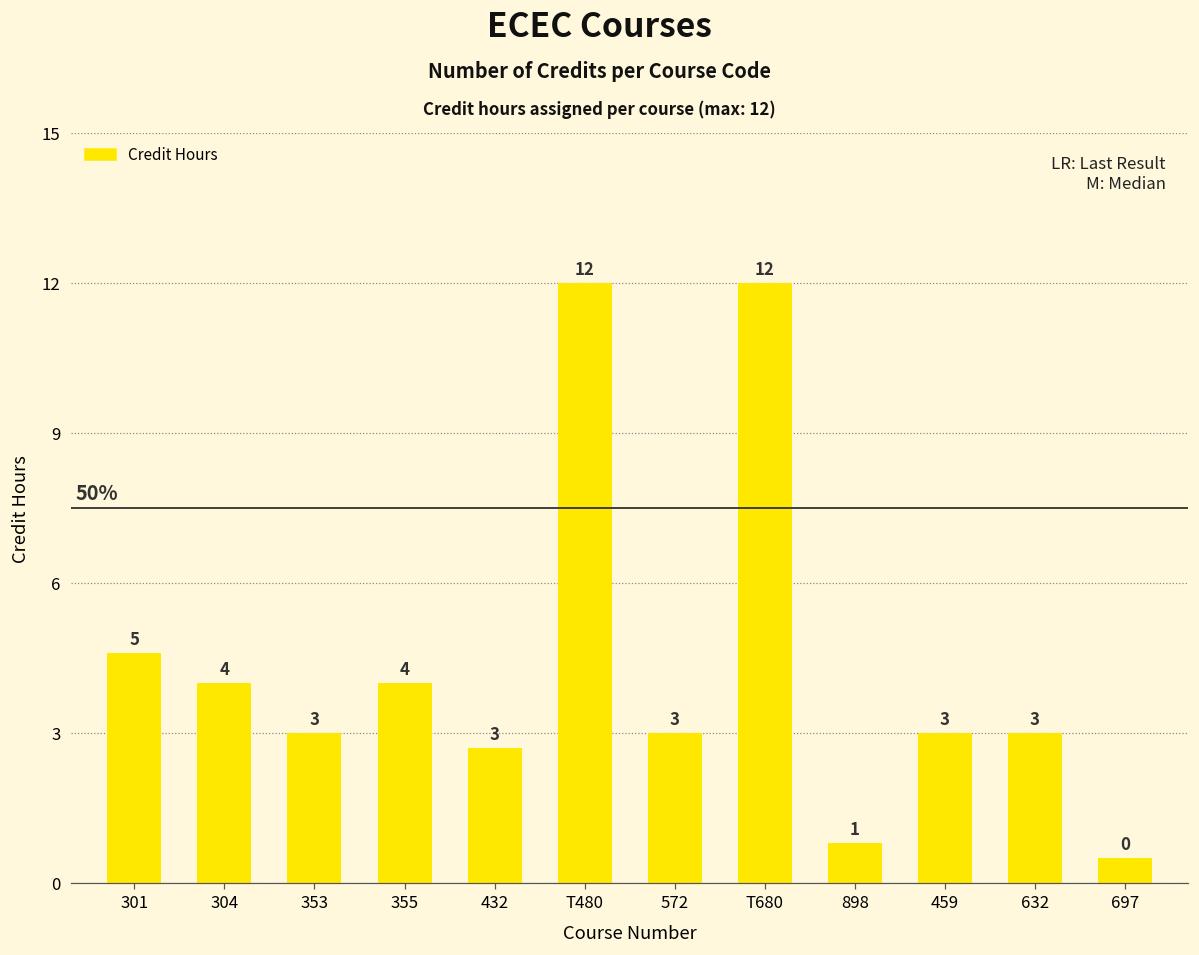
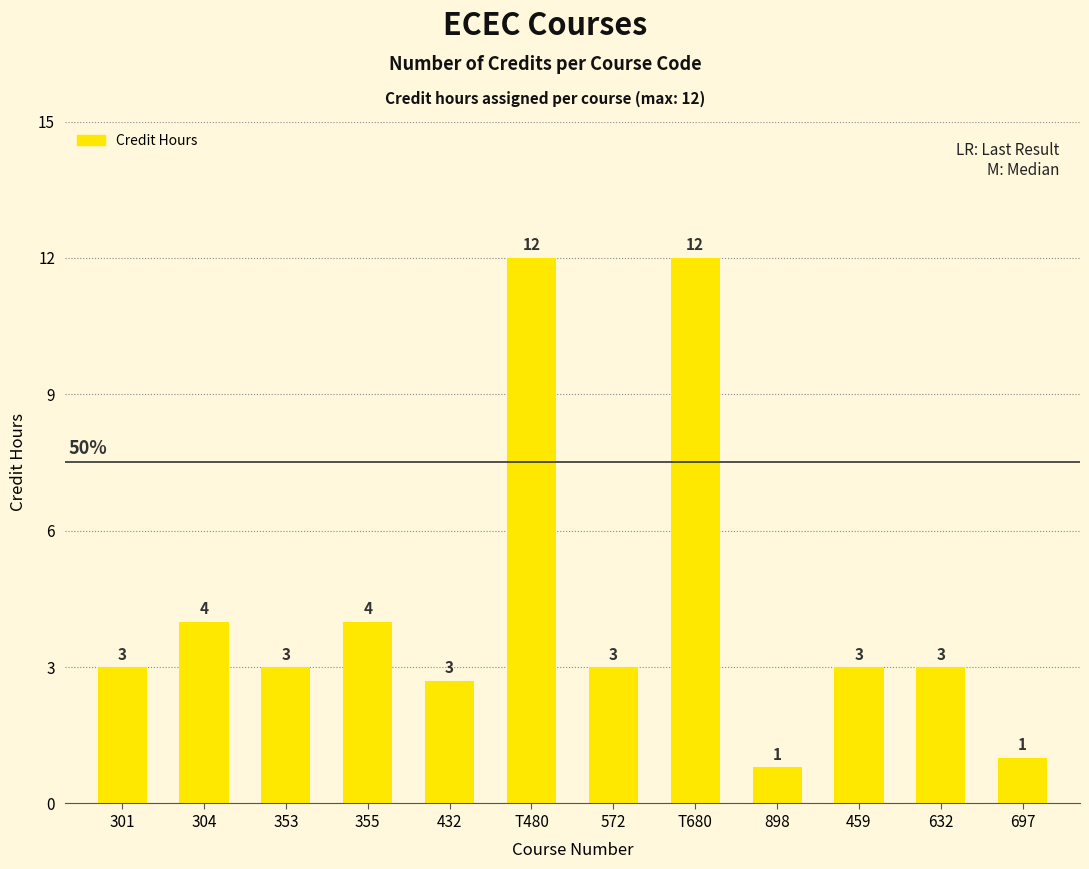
301: 5 -> 3
697: 0 -> 1
